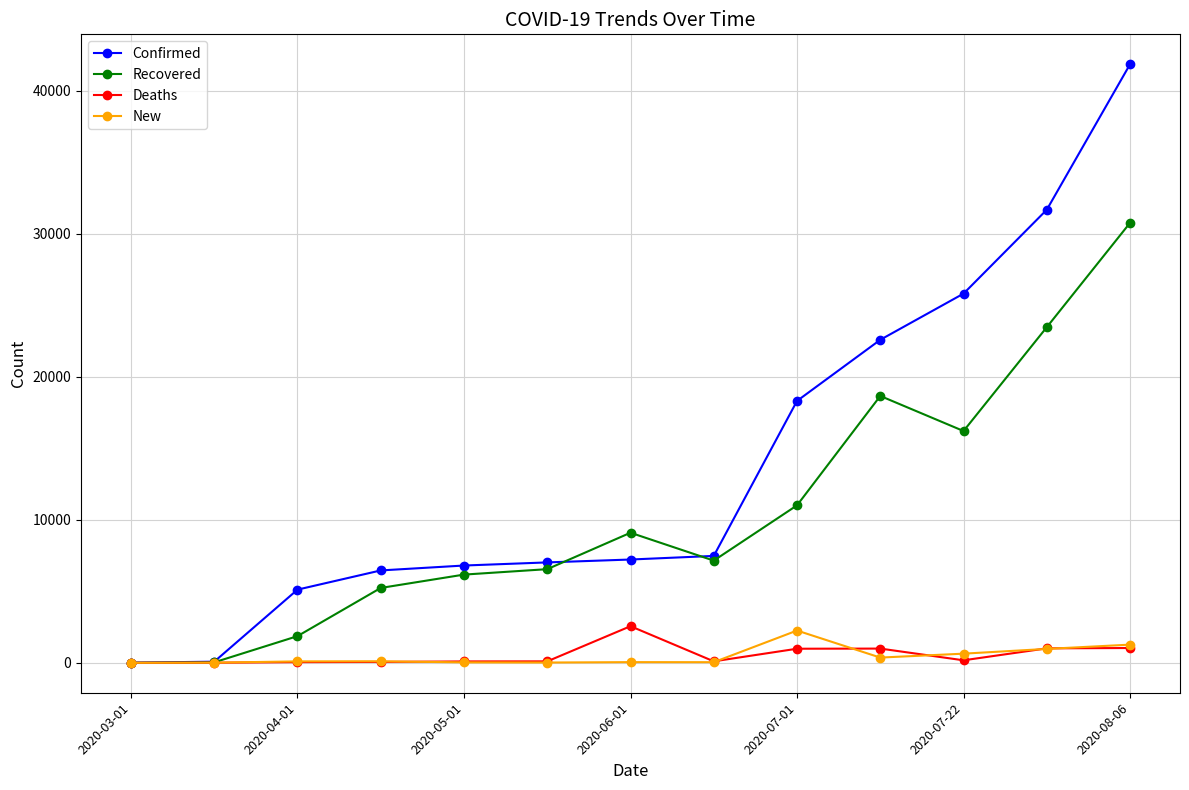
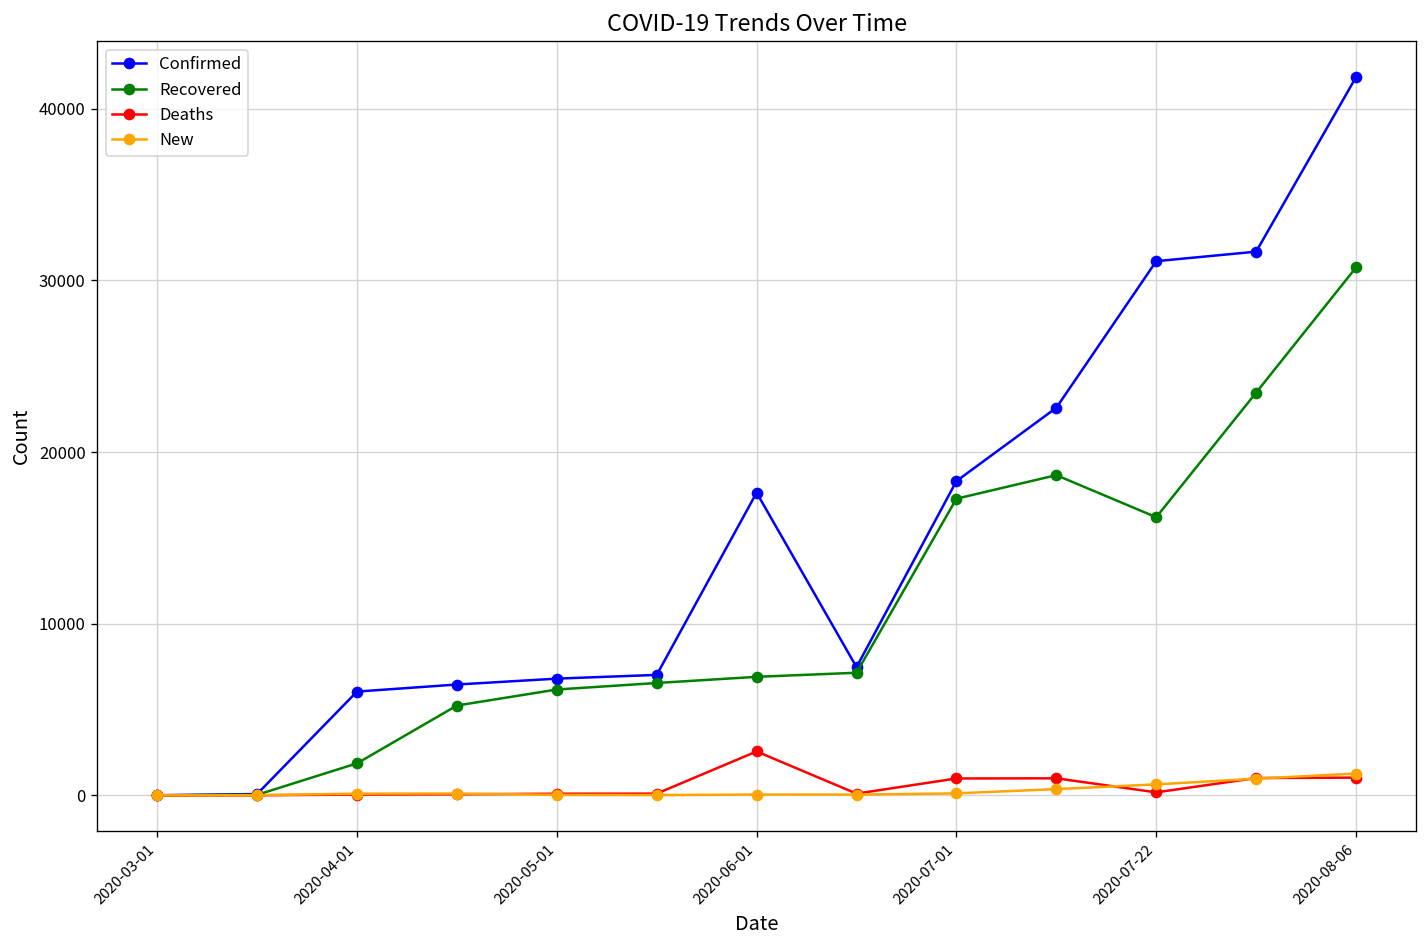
Confirmed, 2020-04-01: 5100 -> 6000
Confirmed, 2020-06-01: 7200 -> 17600
Recovered, 2020-06-01: 9100 -> 6900
Recovered, 2020-07-01: 11000 -> 17300
New, 2020-07-01: 2300 -> 100
Confirmed, 2020-07-22: 25800 -> 31100
